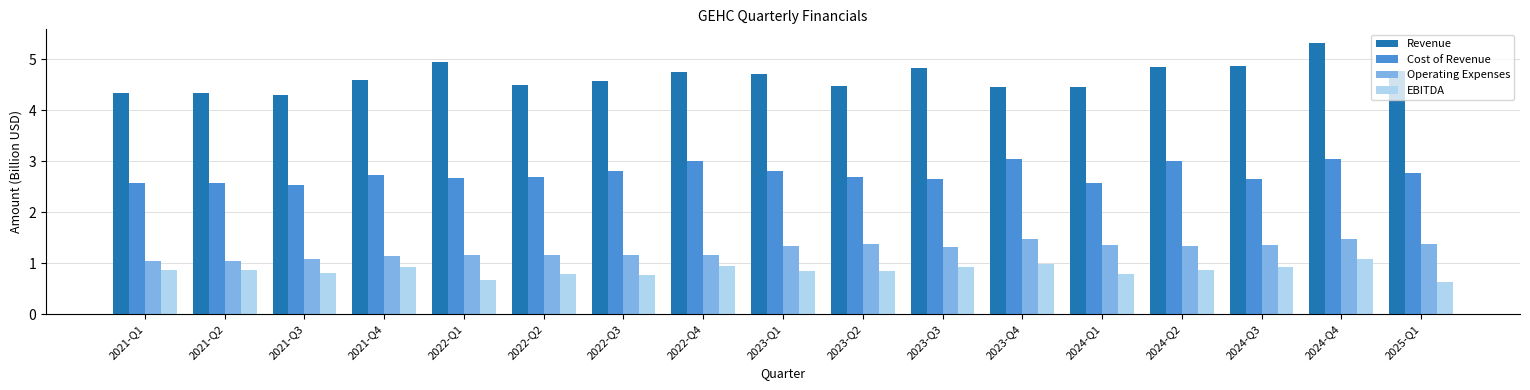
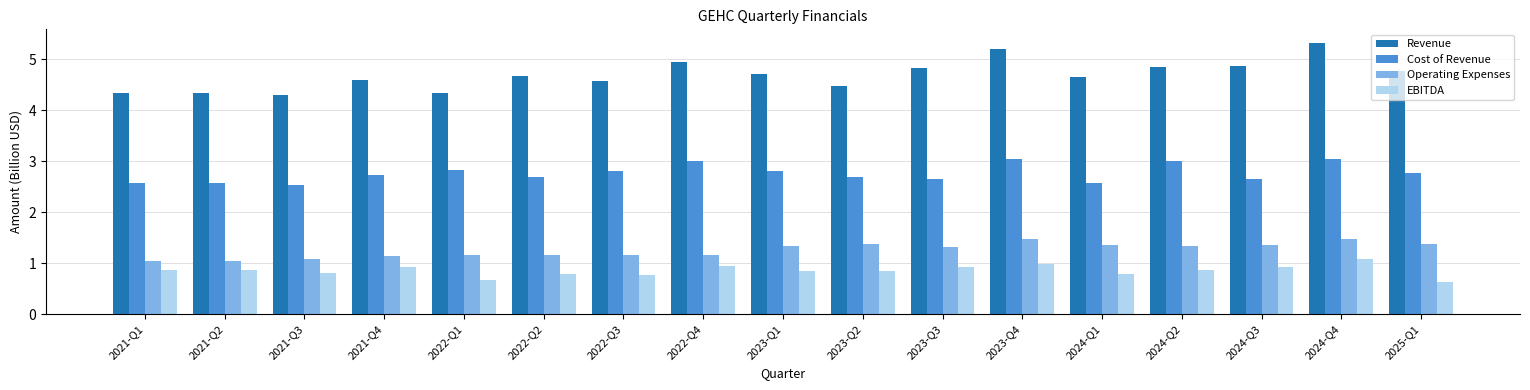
Revenue, 2022-Q1: 4.9 -> 4.3
Cost of Revenue, 2022-Q1: 2.7 -> 2.8
Revenue, 2022-Q2: 4.5 -> 4.7
Revenue, 2022-Q4: 4.7 -> 4.9
Revenue, 2023-Q4: 4.4 -> 5.2
Revenue, 2024-Q1: 4.5 -> 4.7
